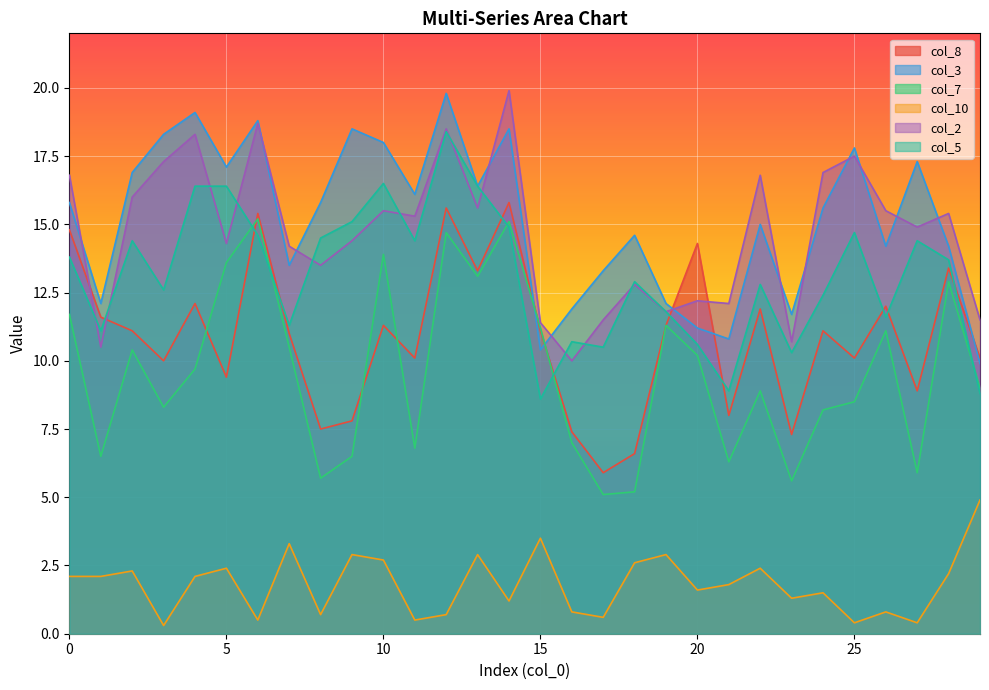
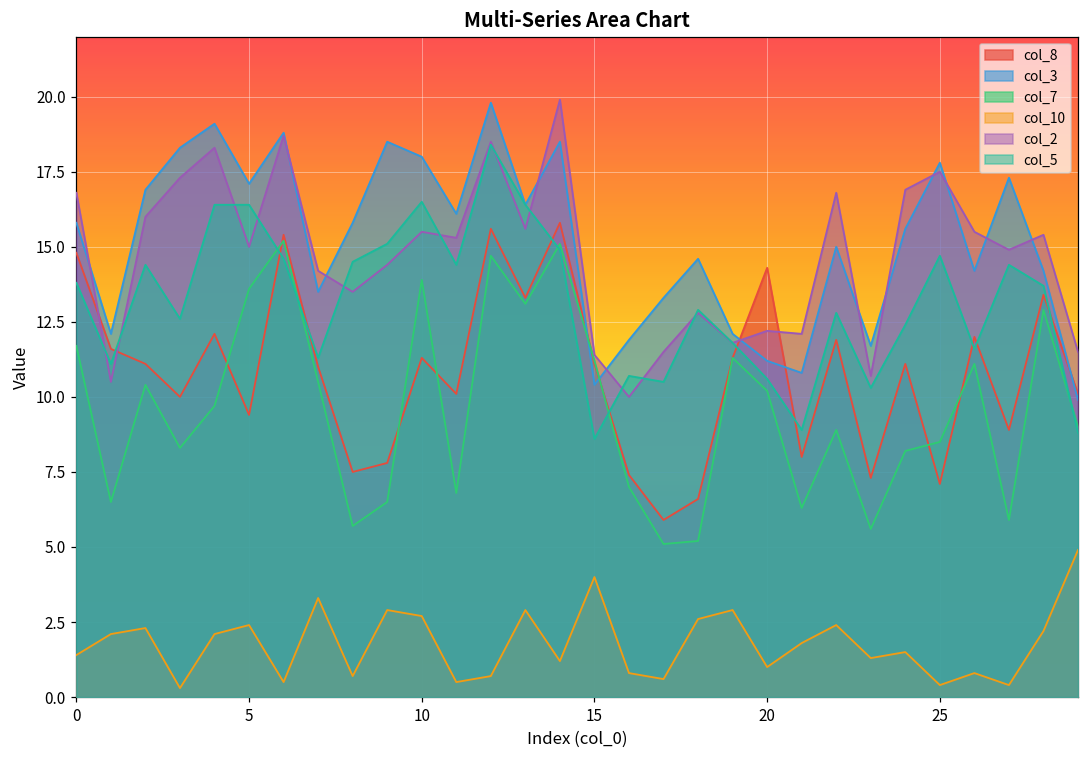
col_10, 0: 2.1 -> 1.4
col_2, 5: 14.3 -> 15.0
col_10, 15: 3.5 -> 4.0
col_10, 20: 1.6 -> 1.0
col_8, 25: 10.1 -> 7.1
